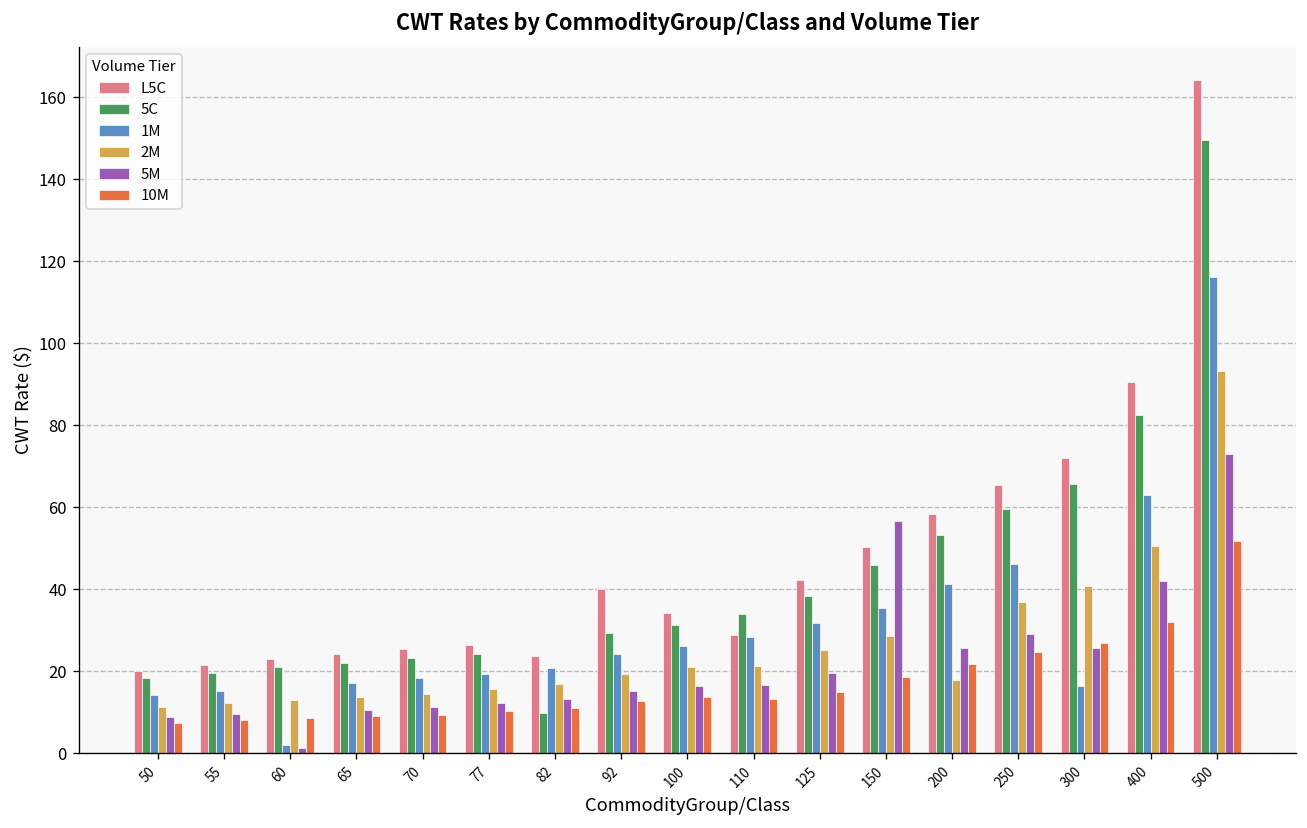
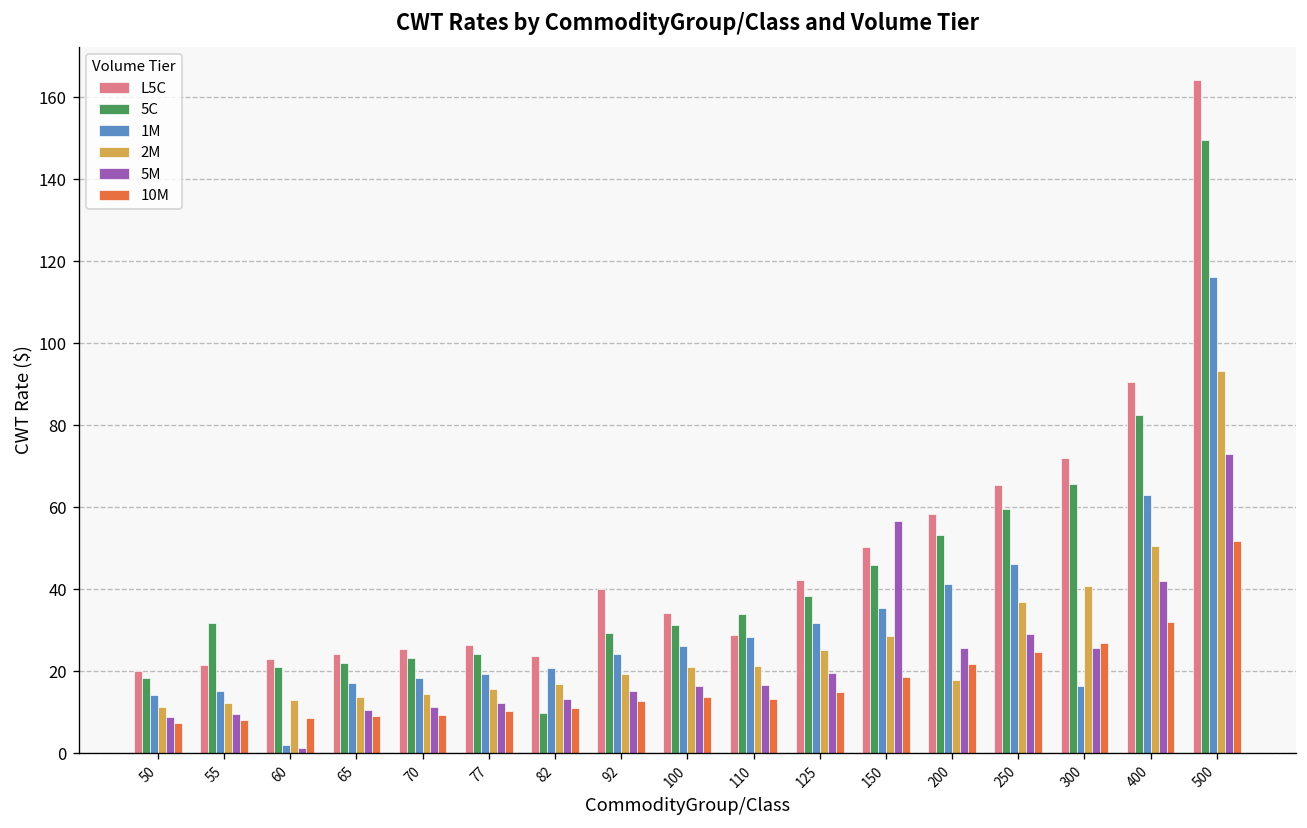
5C, 55: 20 -> 32
